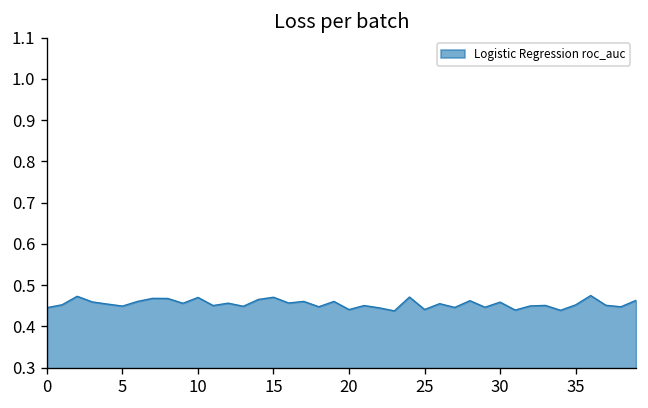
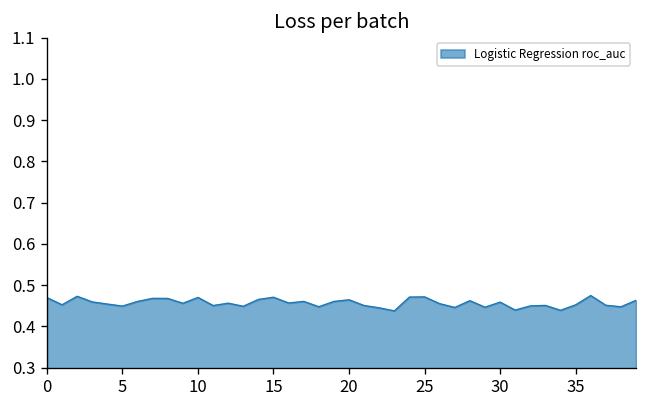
0: 0.45 -> 0.47
20: 0.44 -> 0.46
25: 0.44 -> 0.47
